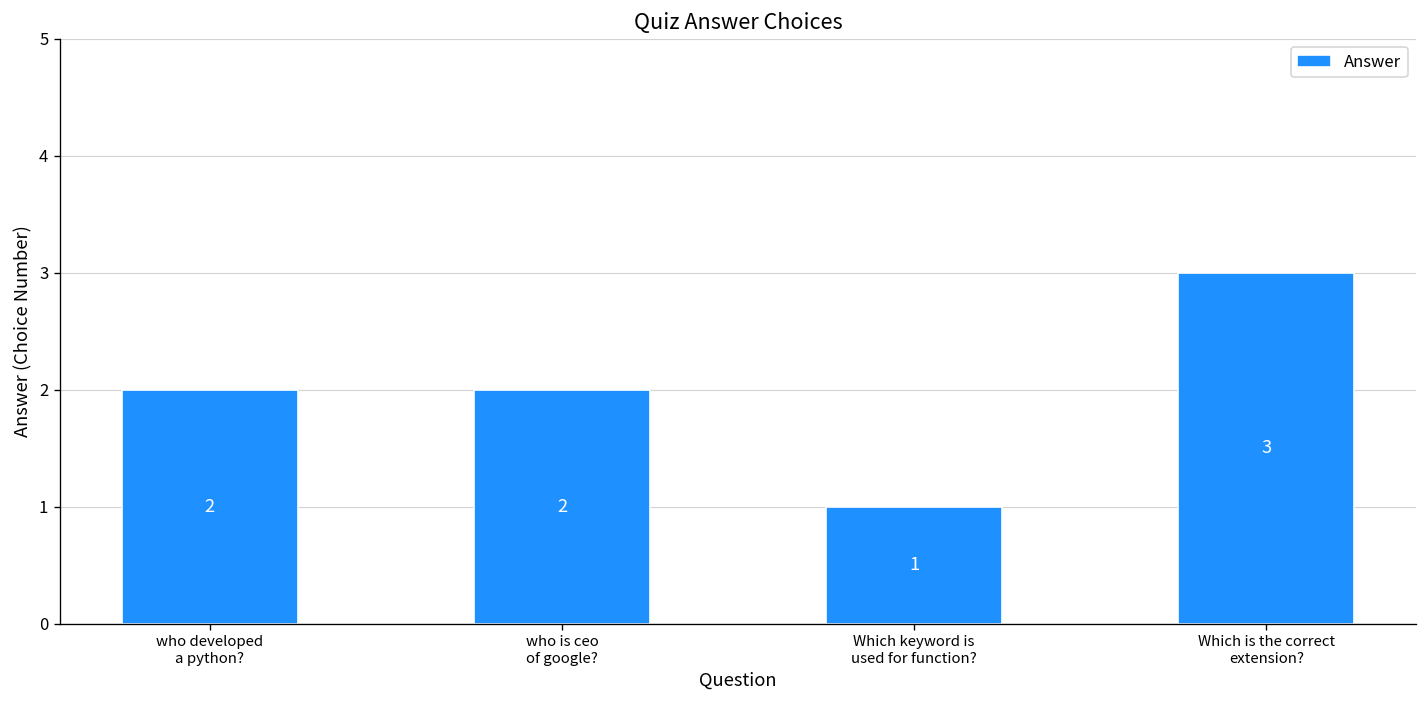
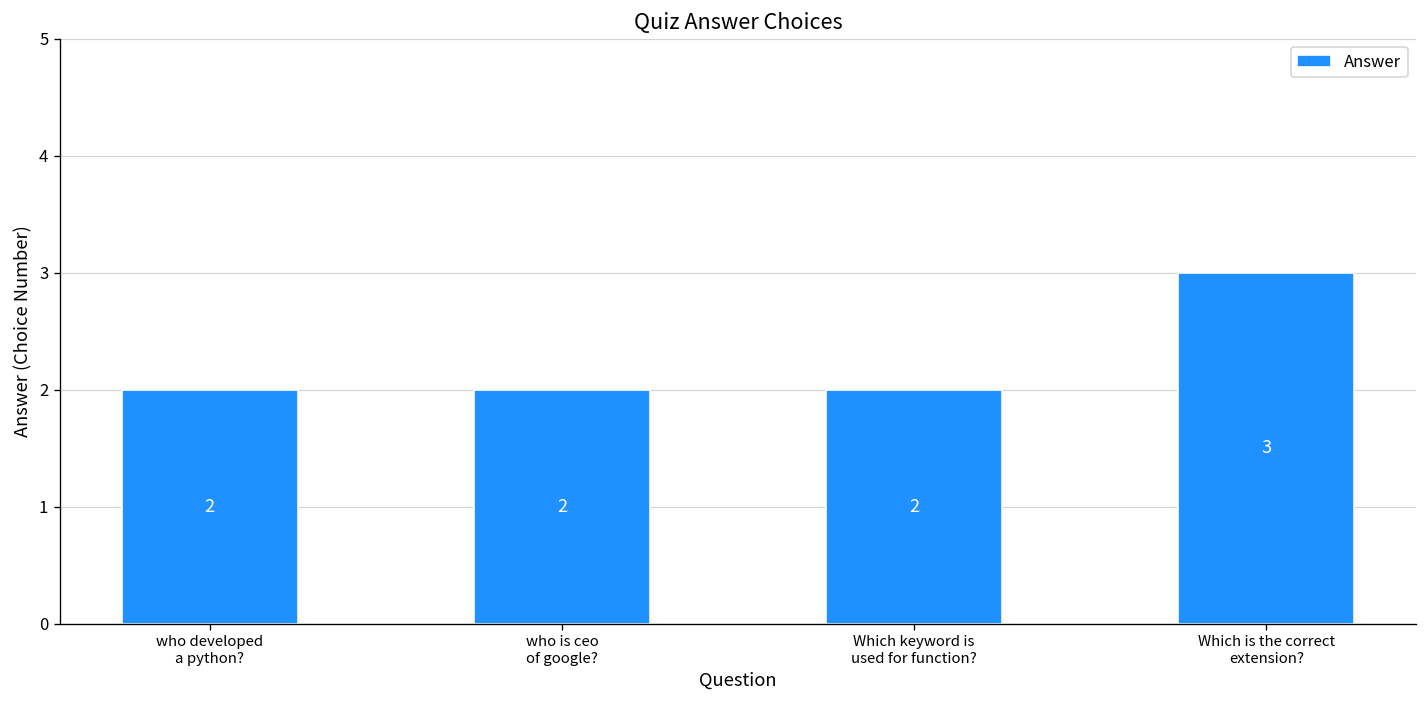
Which keyword is used for function?: 1 -> 2
